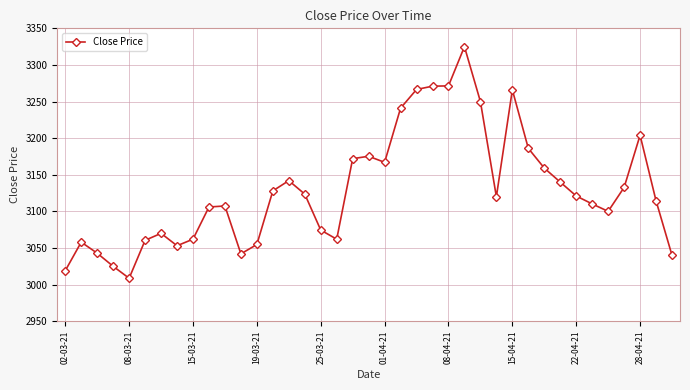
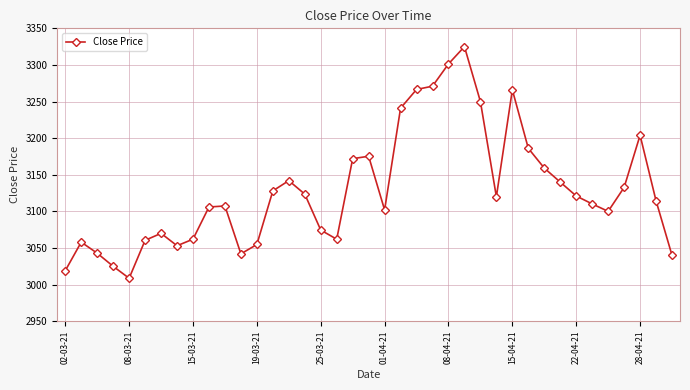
01-04-21: 3170 -> 3100
08-04-21: 3270 -> 3300
